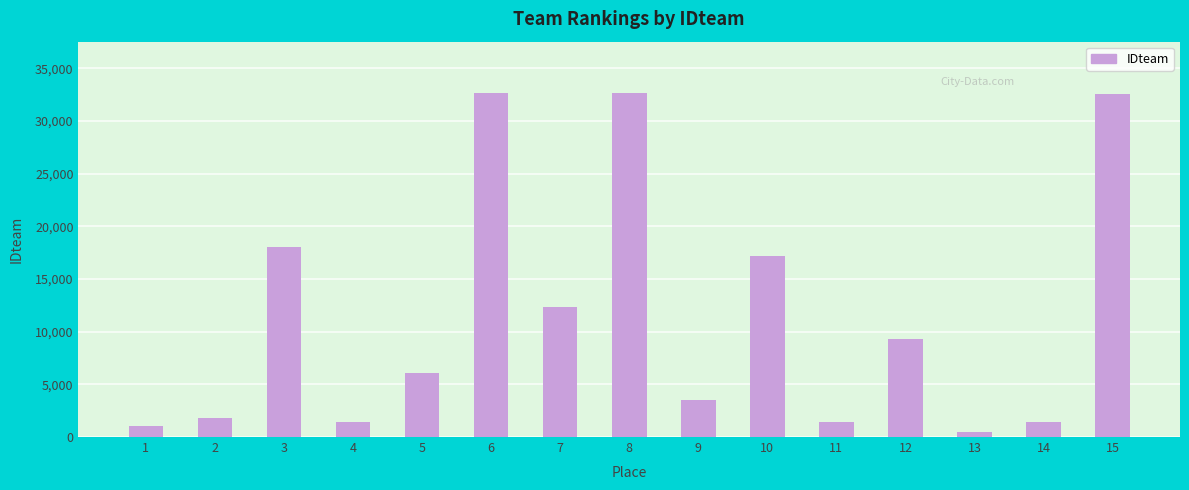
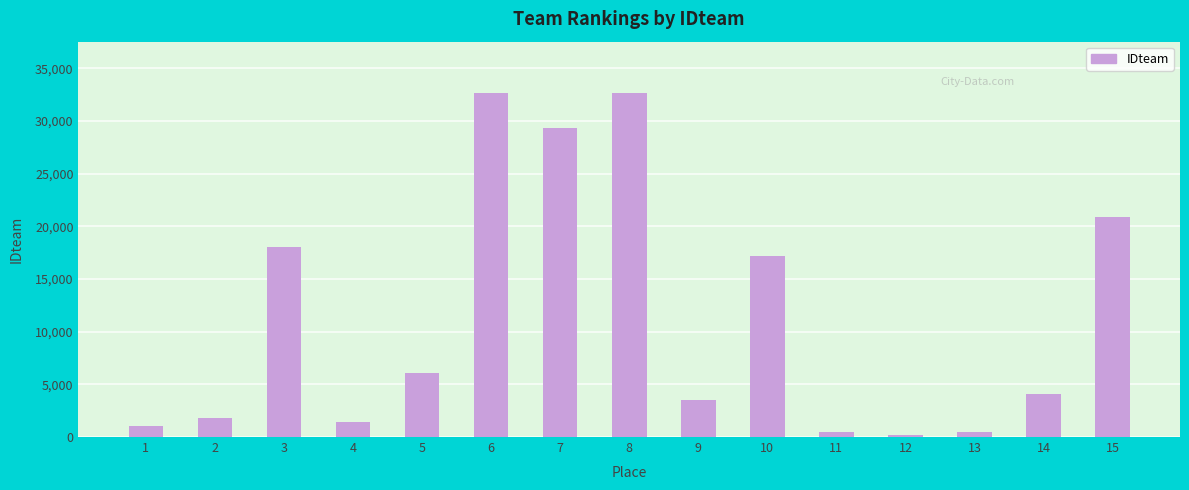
7: 12,300 -> 29,300
11: 1,400 -> 500
12: 9,300 -> 200
14: 1,400 -> 4,100
15: 32,600 -> 20,800
